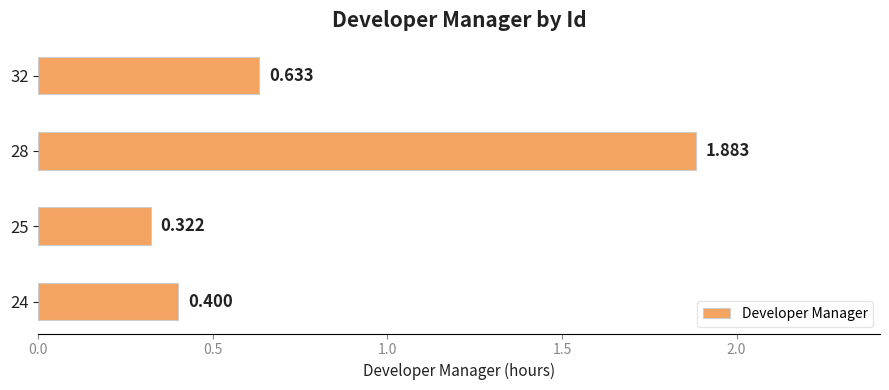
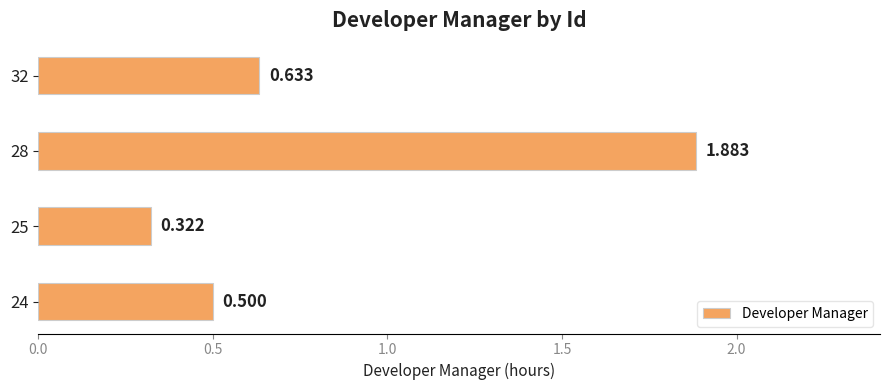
24: 0.400 -> 0.500
